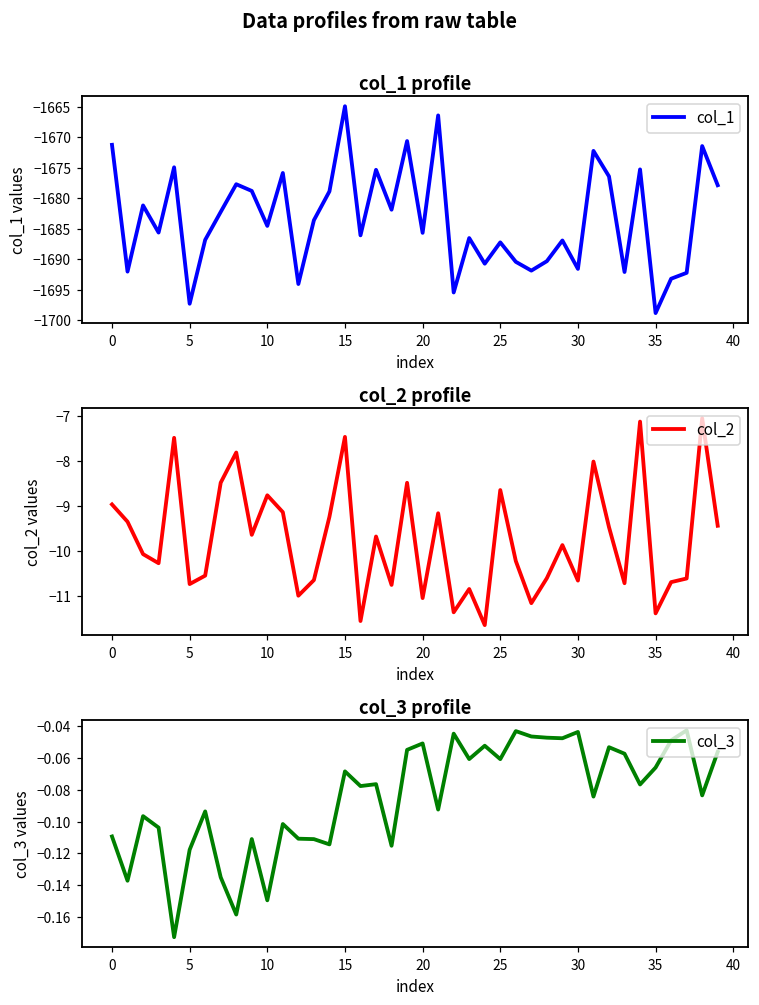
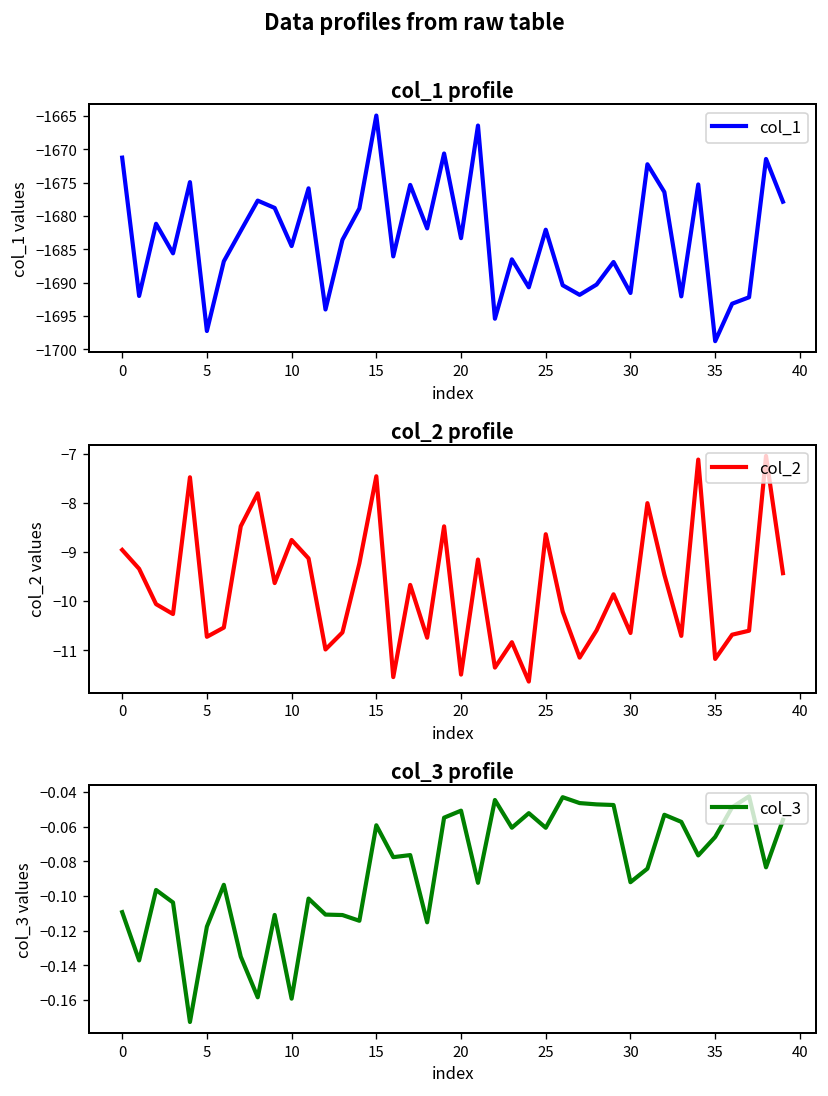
col_1 profile, 20: -1686 -> -1683
col_1 profile, 25: -1687 -> -1682
col_2 profile, 20: -11.0 -> -11.5
col_2 profile, 35: -11.4 -> -11.2
col_3 profile, 10: -0.150 -> -0.159
col_3 profile, 15: -0.068 -> -0.059
col_3 profile, 30: -0.044 -> -0.092
